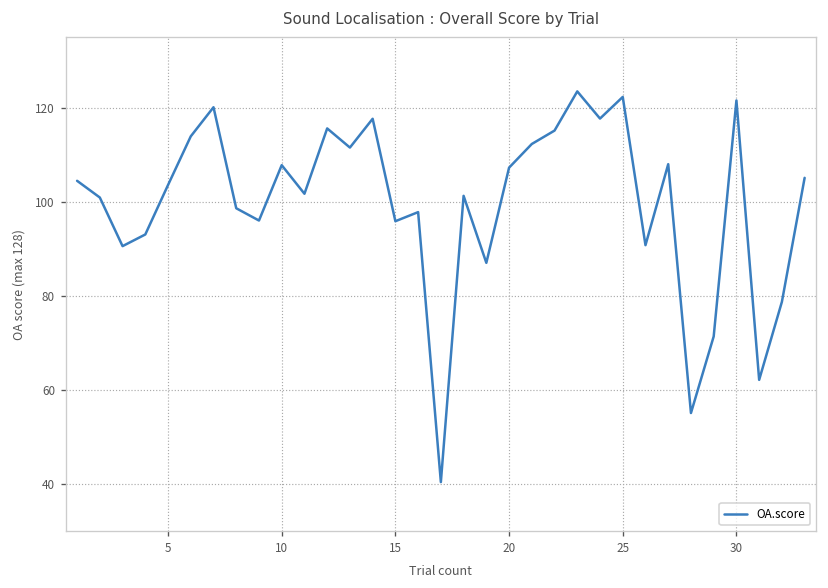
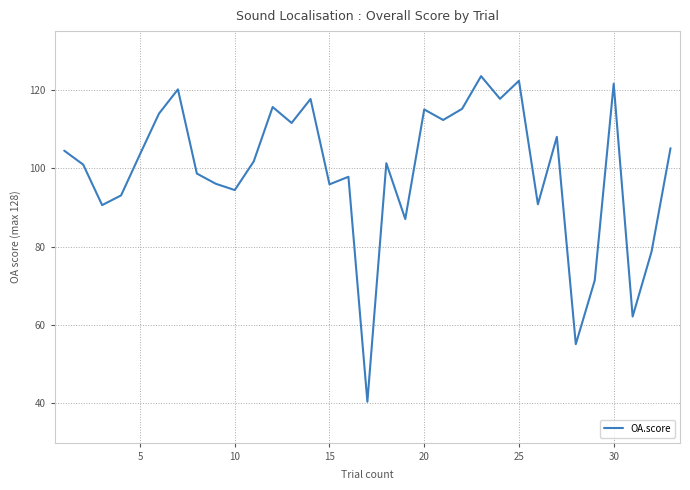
10: 108 -> 94
20: 107 -> 115
